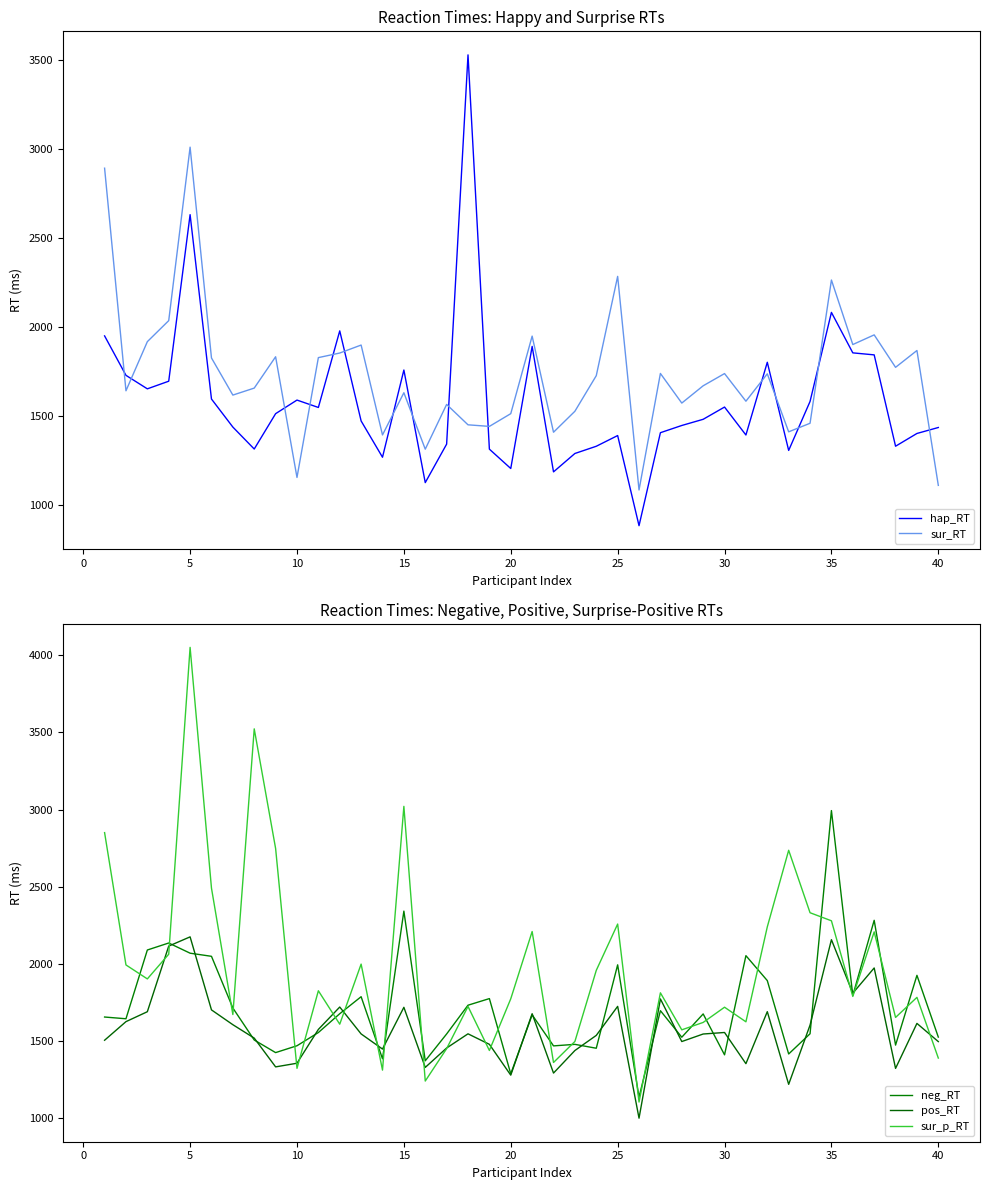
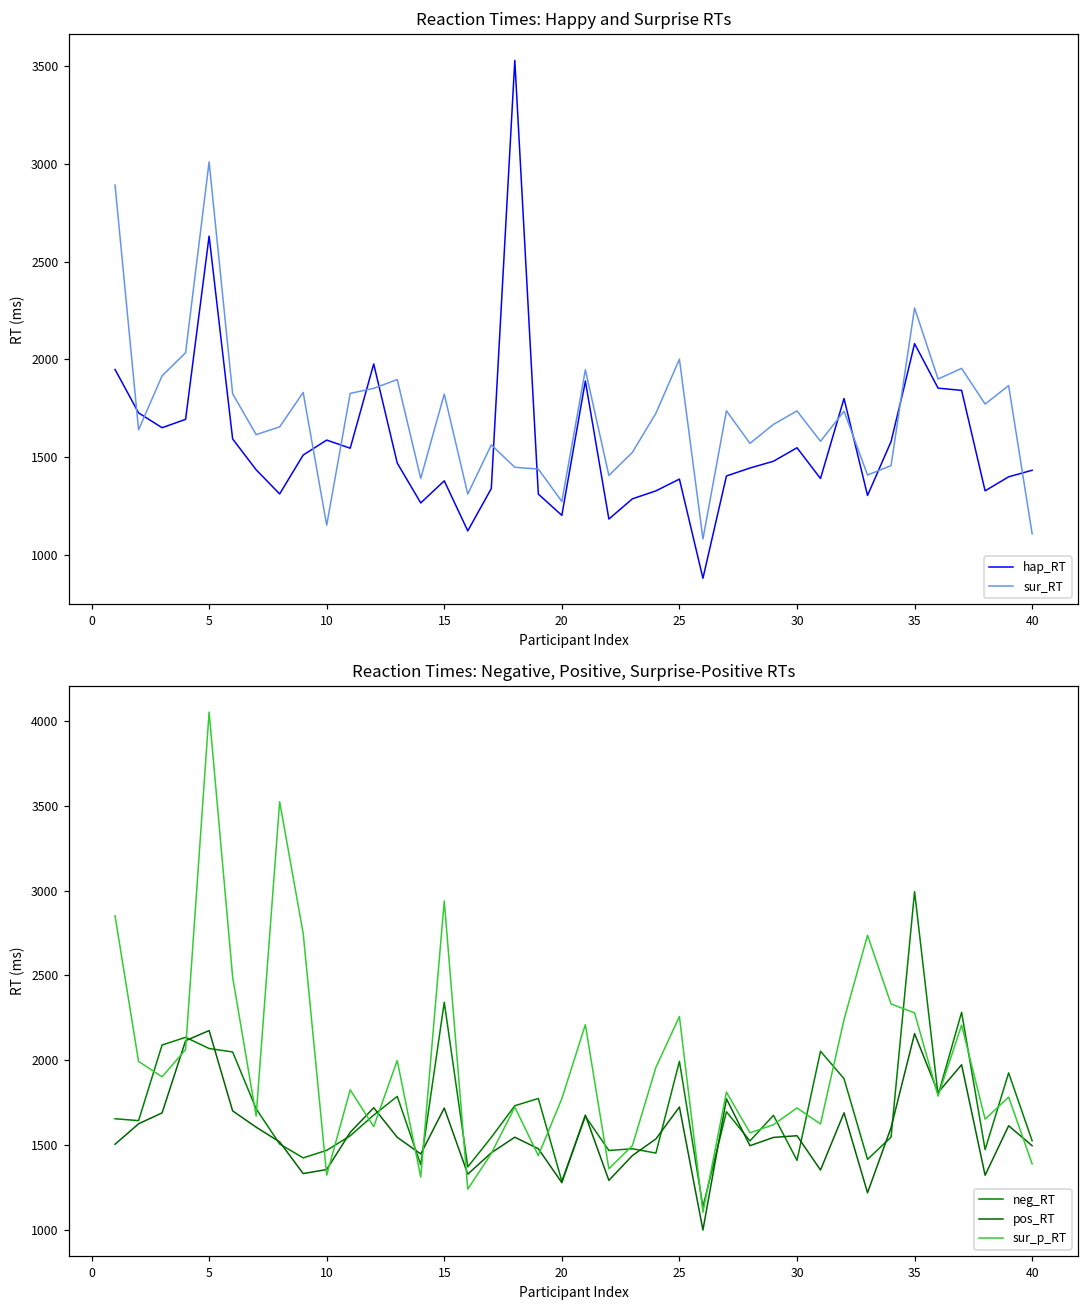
Reaction Times: Happy and Surprise RTs, hap_RT, 15: 1760 -> 1380
Reaction Times: Happy and Surprise RTs, sur_RT, 15: 1630 -> 1820
Reaction Times: Happy and Surprise RTs, sur_RT, 20: 1510 -> 1270
Reaction Times: Happy and Surprise RTs, sur_RT, 25: 2280 -> 2000
Reaction Times: Negative, Positive, Surprise-Positive RTs, sur_p_RT, 15: 3020 -> 2940
